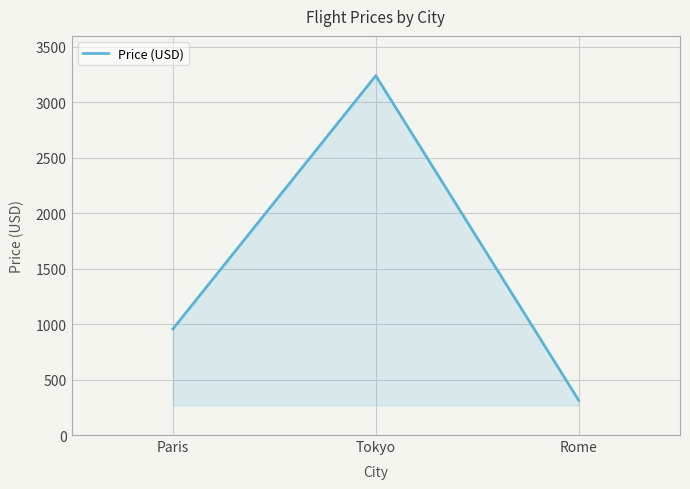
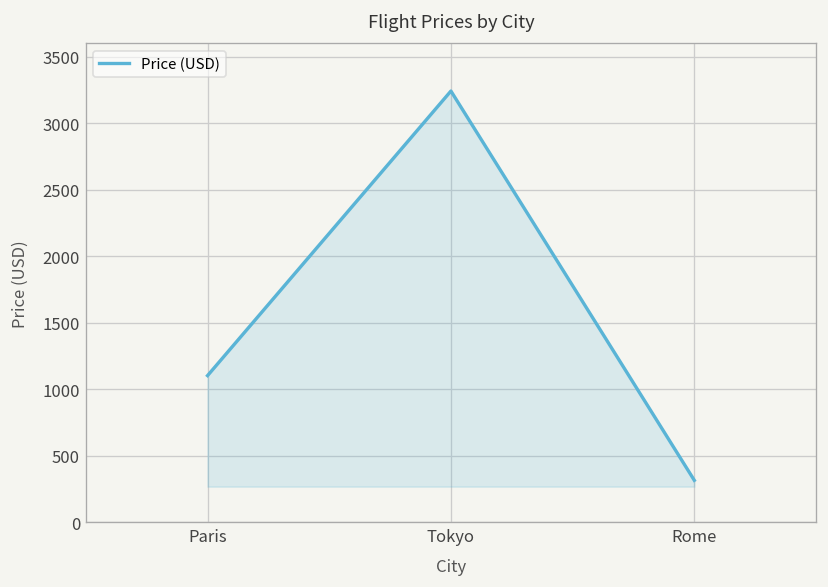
Paris: 960 -> 1100
